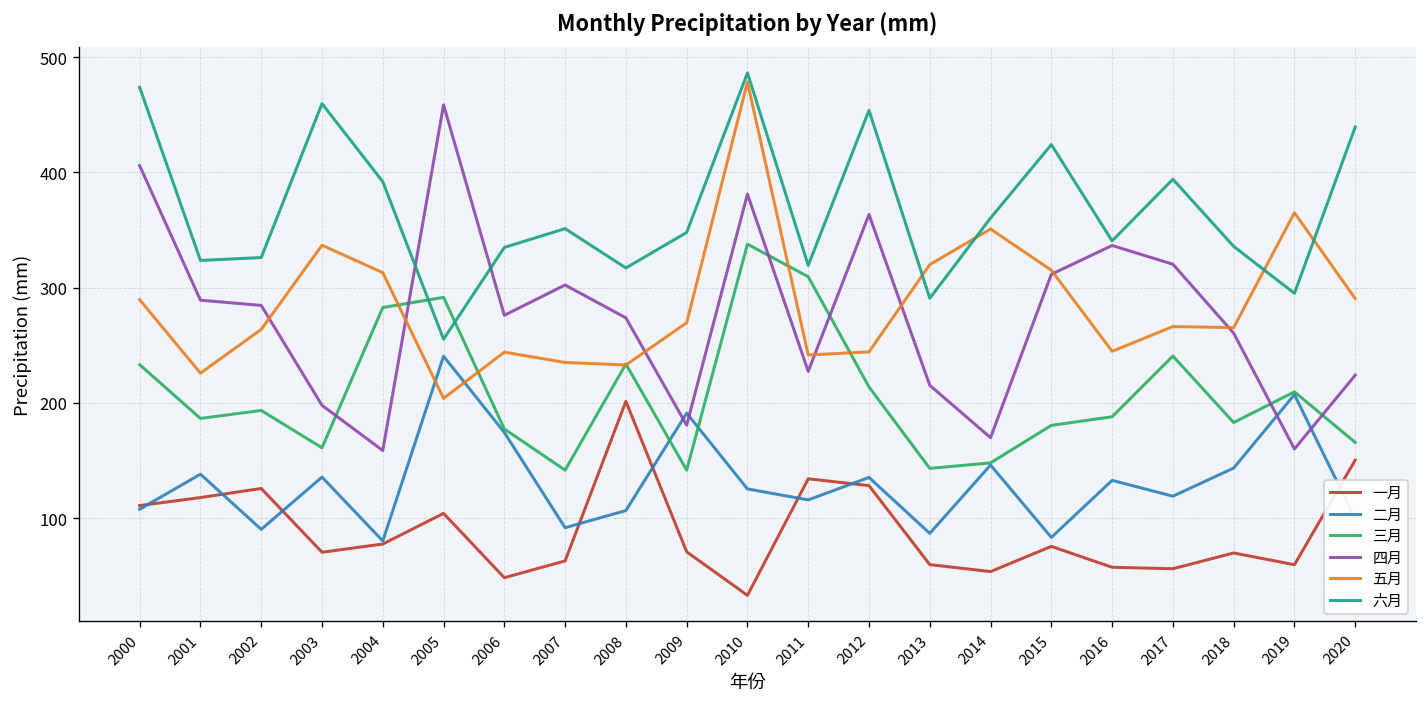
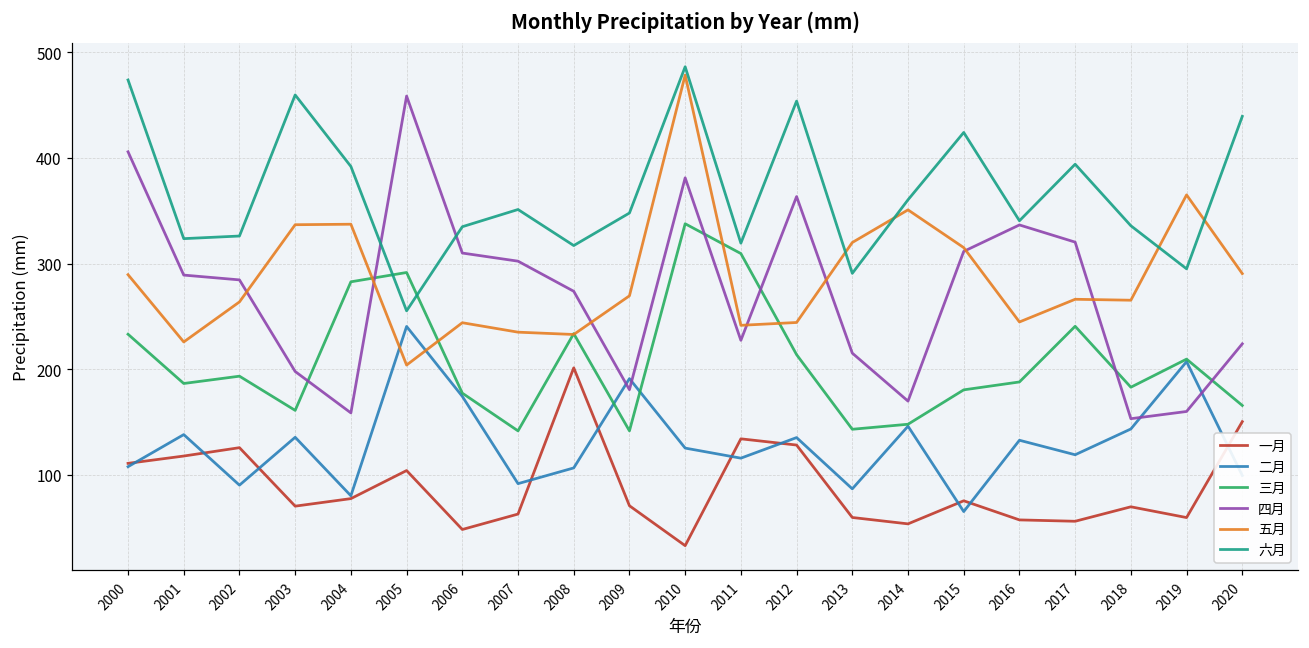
五月, 2004: 310 -> 340
四月, 2006: 280 -> 310
二月, 2015: 80 -> 70
四月, 2018: 260 -> 150
